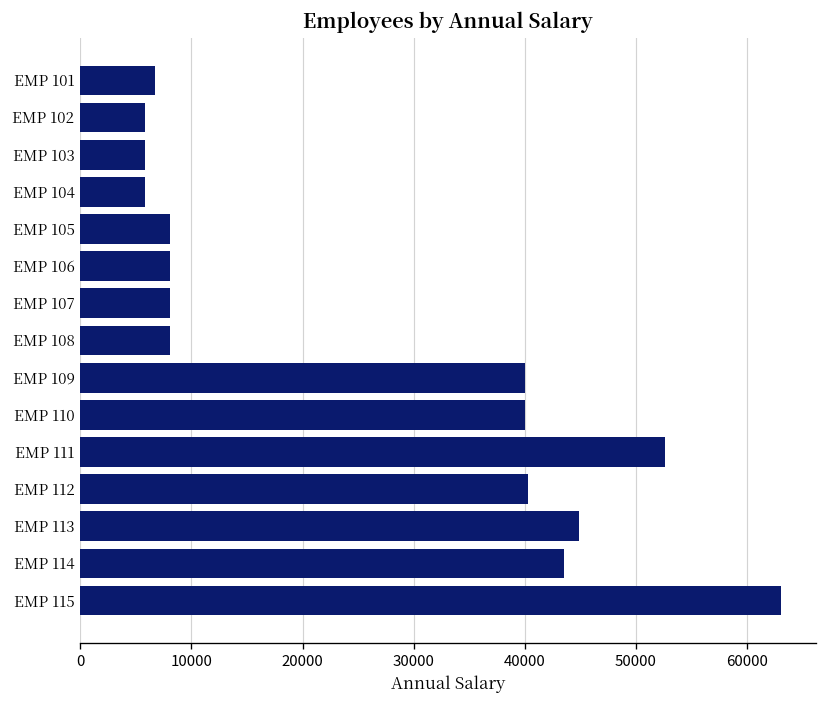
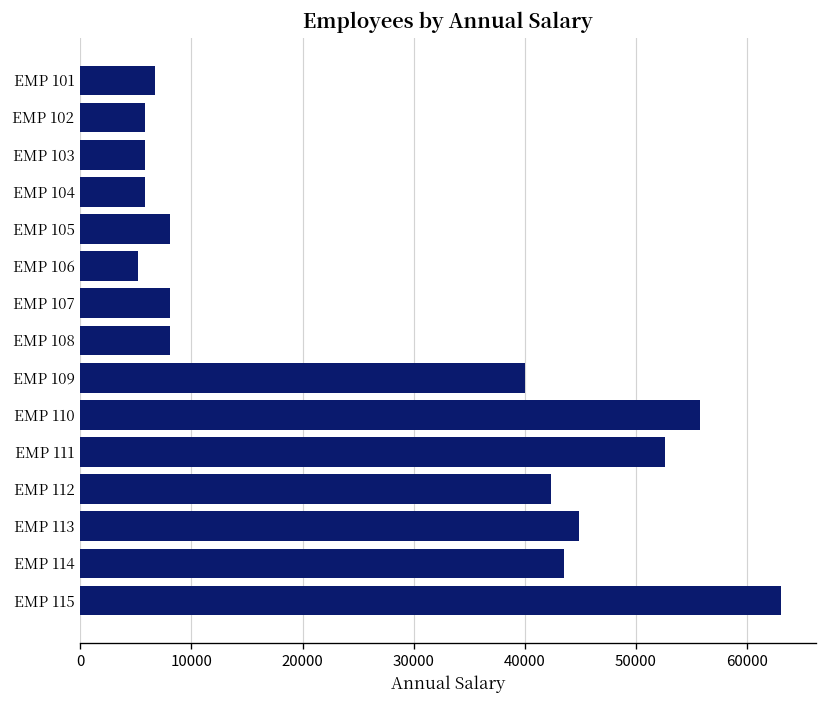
EMP 106: 8000 -> 5000
EMP 110: 40000 -> 56000
EMP 112: 40000 -> 42000
